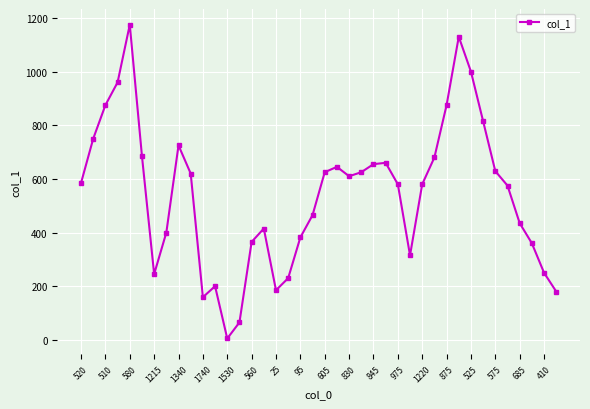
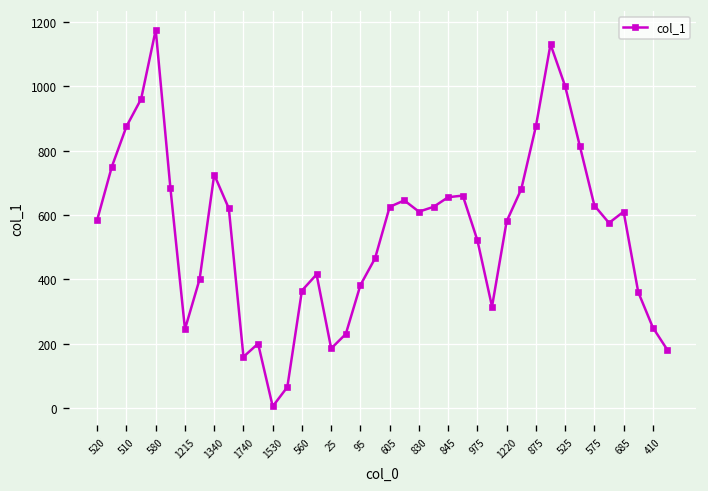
975: 580 -> 520
685: 440 -> 610
